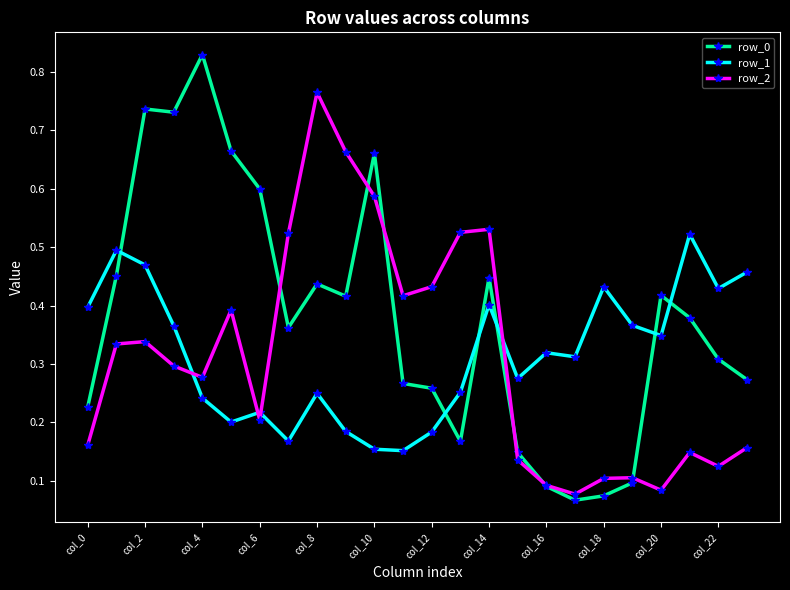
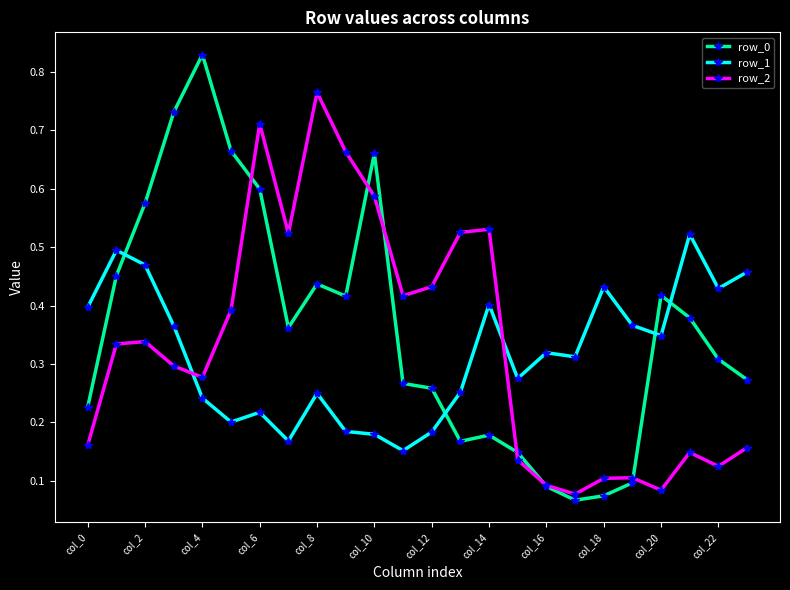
row_0, col_2: 0.74 -> 0.58
row_2, col_6: 0.20 -> 0.71
row_1, col_10: 0.15 -> 0.18
row_0, col_14: 0.45 -> 0.18
